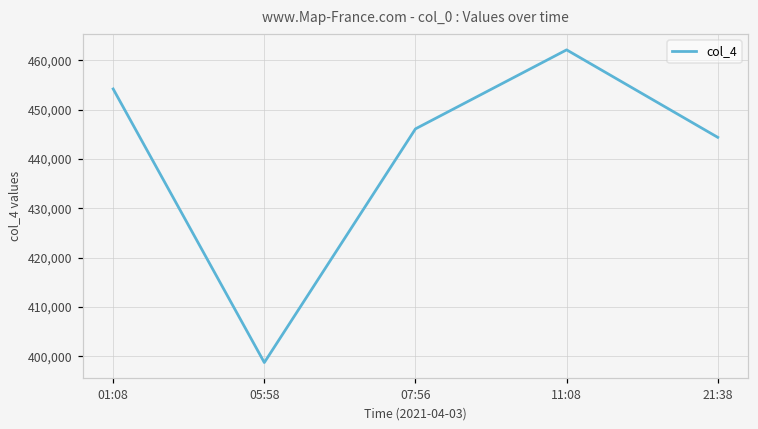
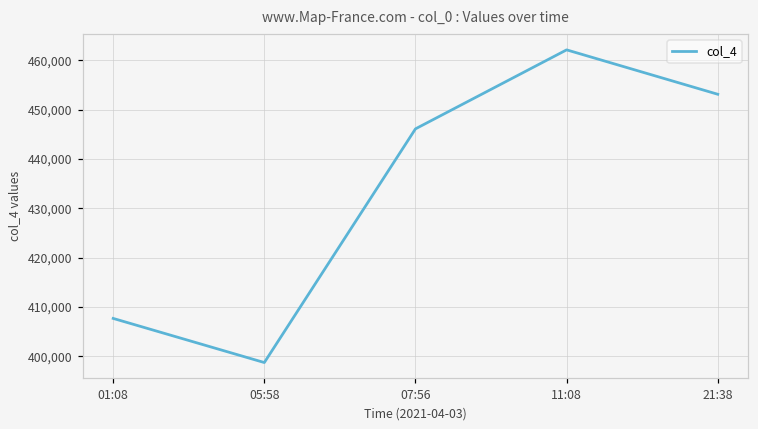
01:08: 454,000 -> 408,000
21:38: 444,000 -> 453,000
